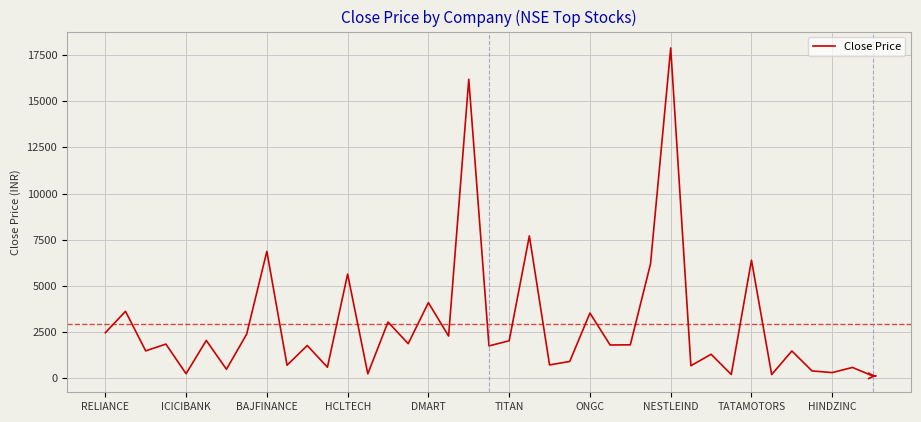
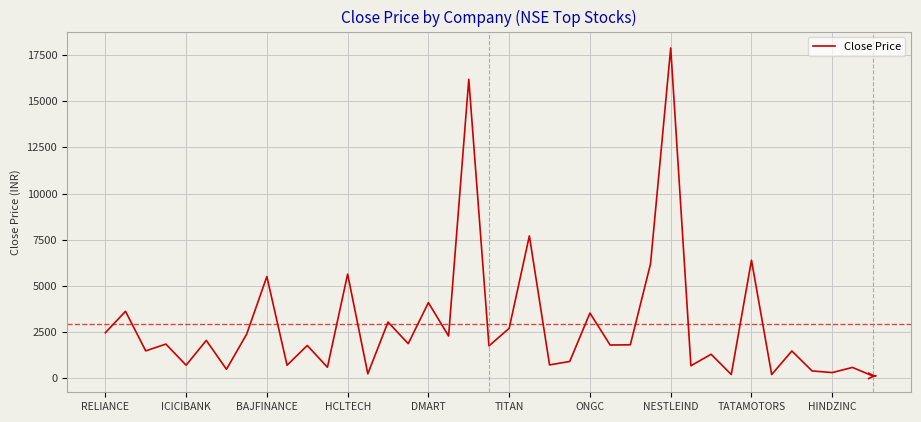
ICICIBANK: 200 -> 700
BAJFINANCE: 6900 -> 5500
TITAN: 2000 -> 2700
